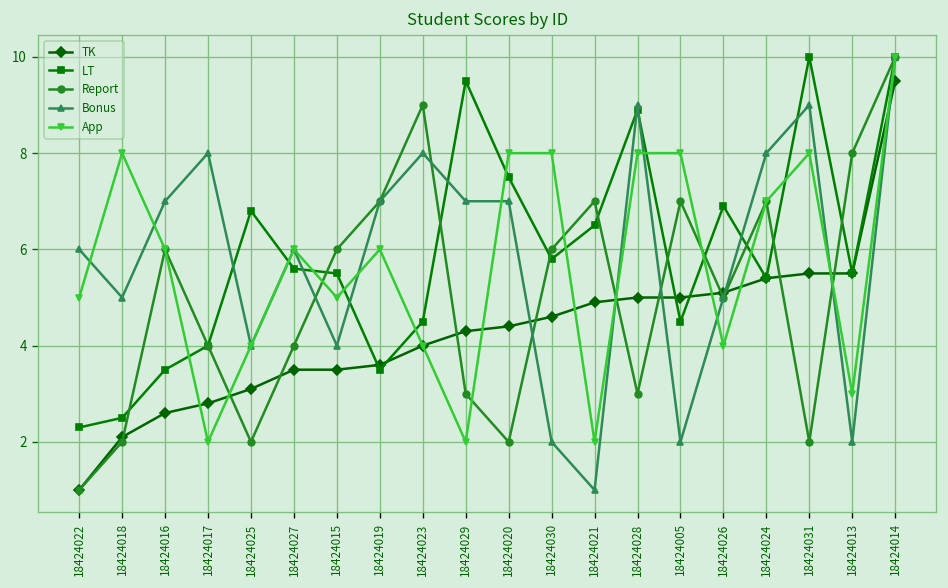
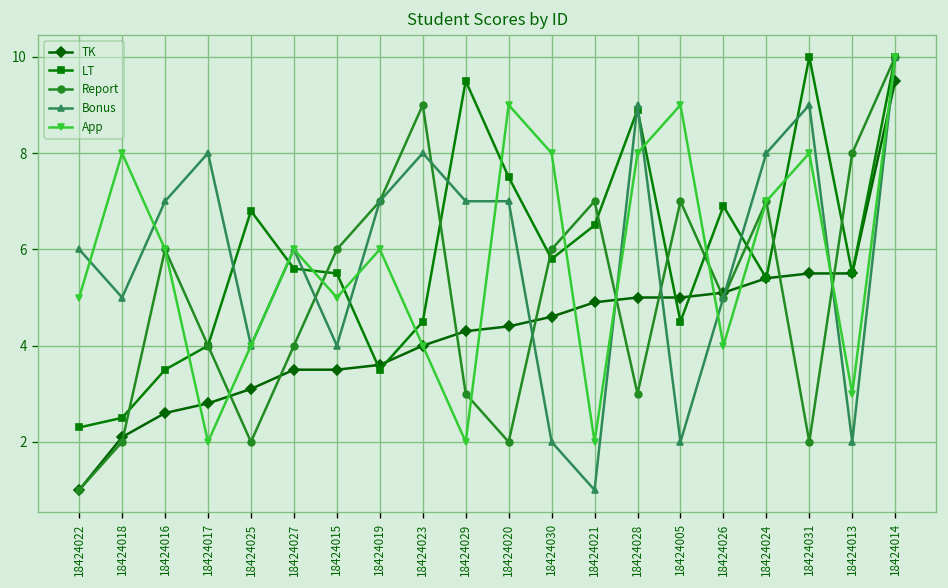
App, 18424020: 8 -> 9
App, 18424005: 8 -> 9
